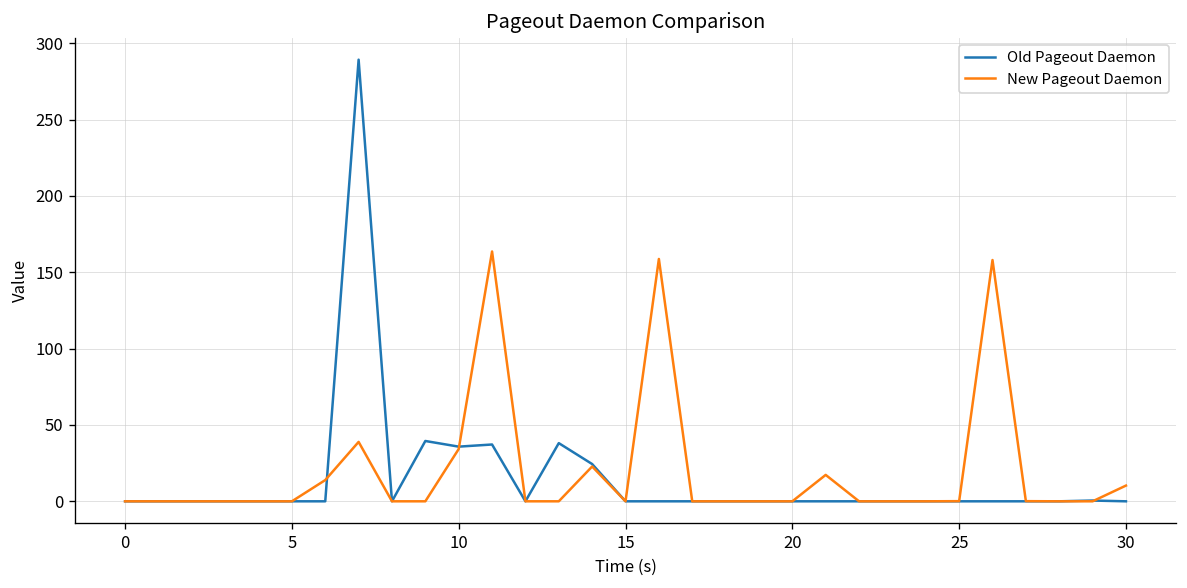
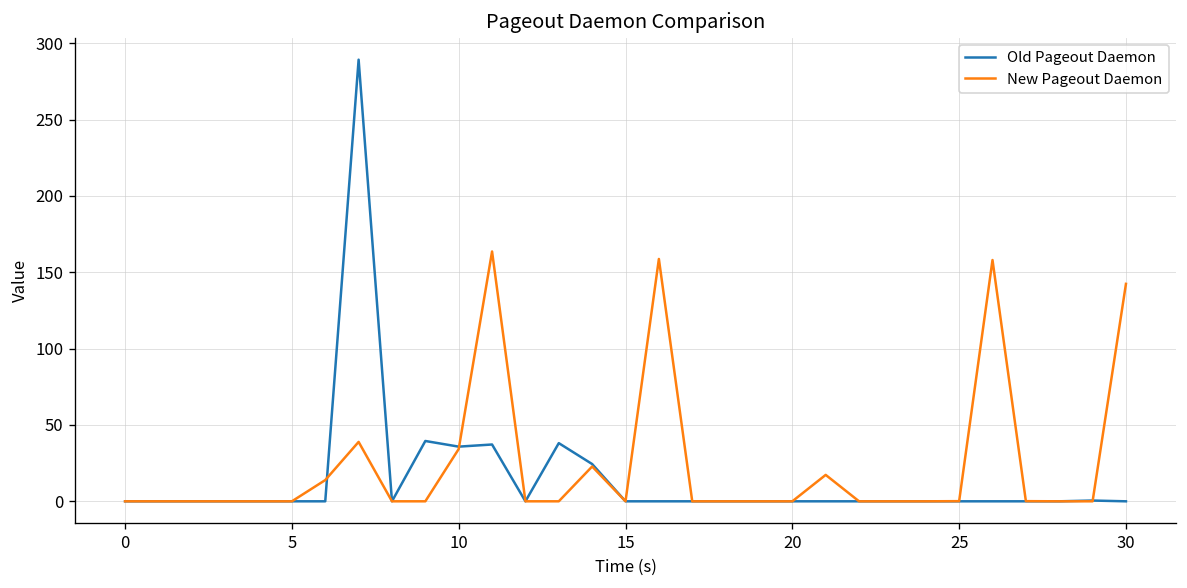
New Pageout Daemon, 30: 10 -> 142
